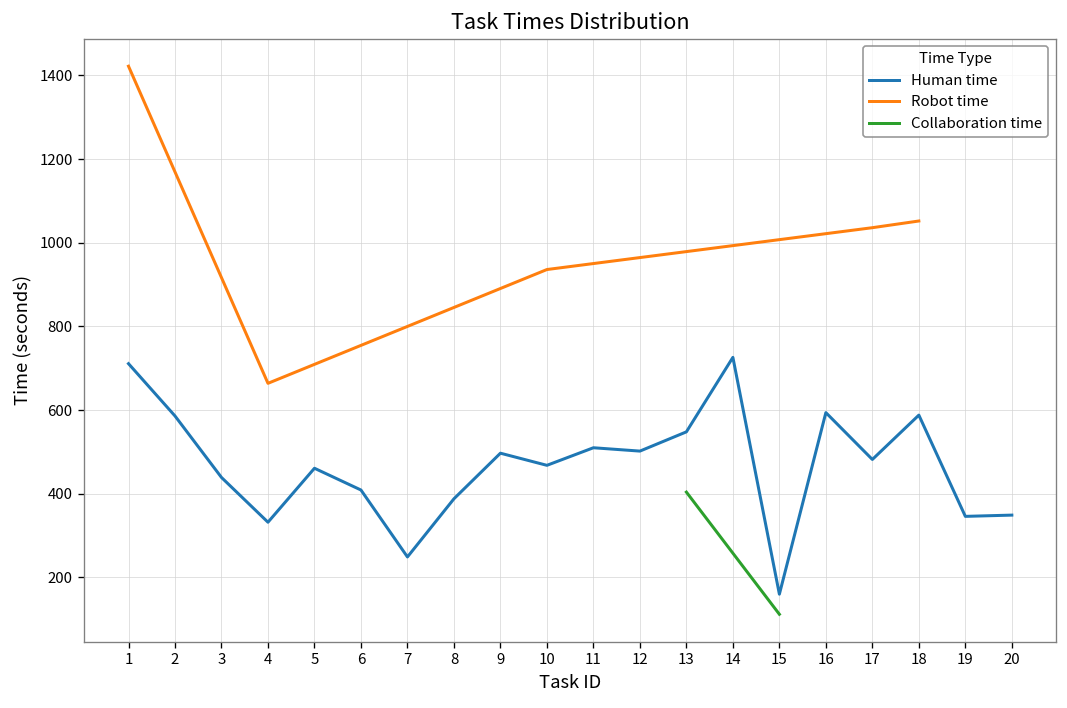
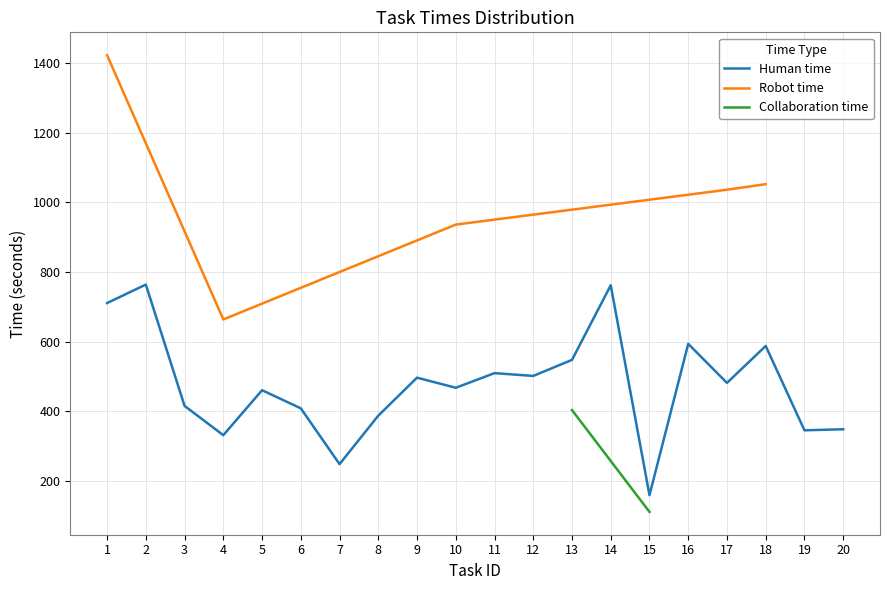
Human time, 2: 590 -> 760
Human time, 3: 440 -> 420
Human time, 14: 730 -> 760
